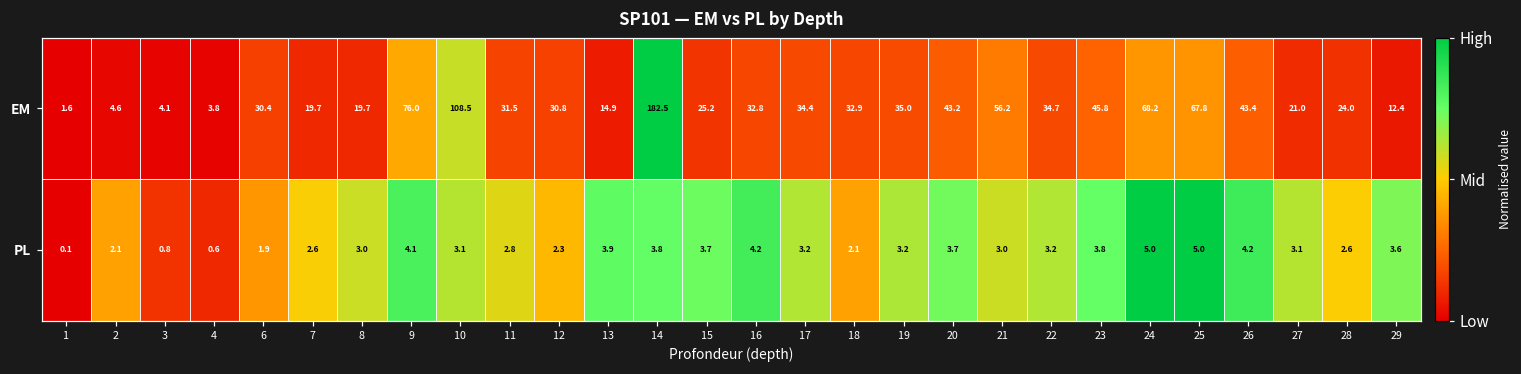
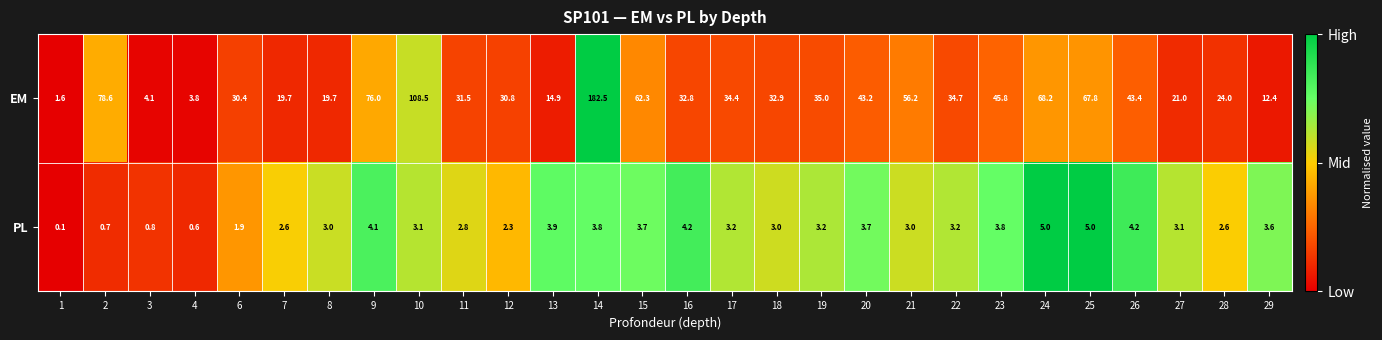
EM, 2: 4.6 -> 78.6
EM, 15: 25.2 -> 62.3
PL, 2: 2.1 -> 0.7
PL, 18: 2.1 -> 3.0
